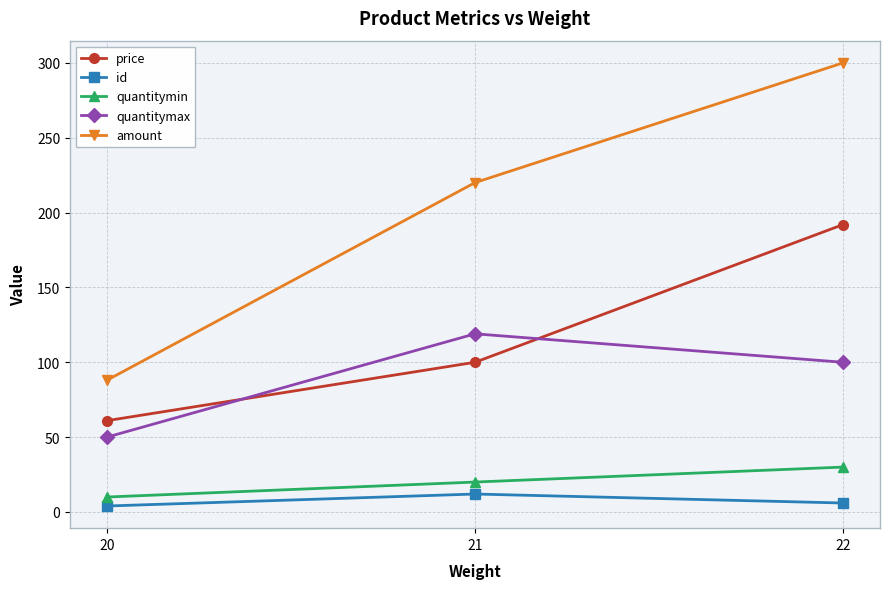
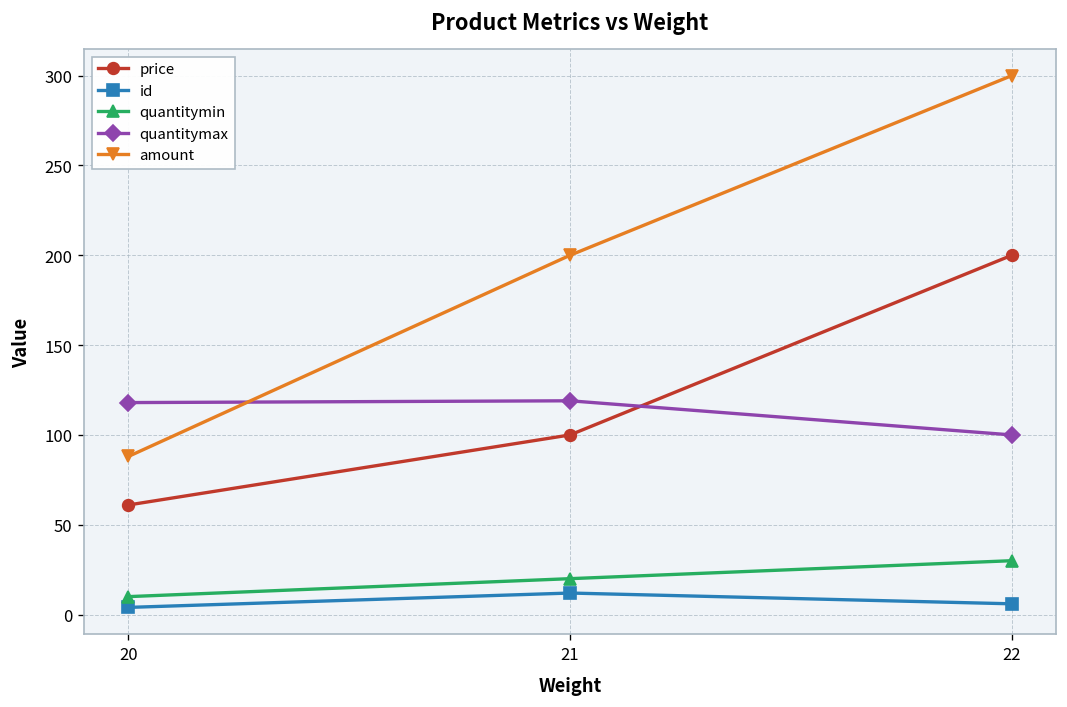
quantitymax, 20: 50 -> 118
amount, 21: 220 -> 200
price, 22: 192 -> 200
